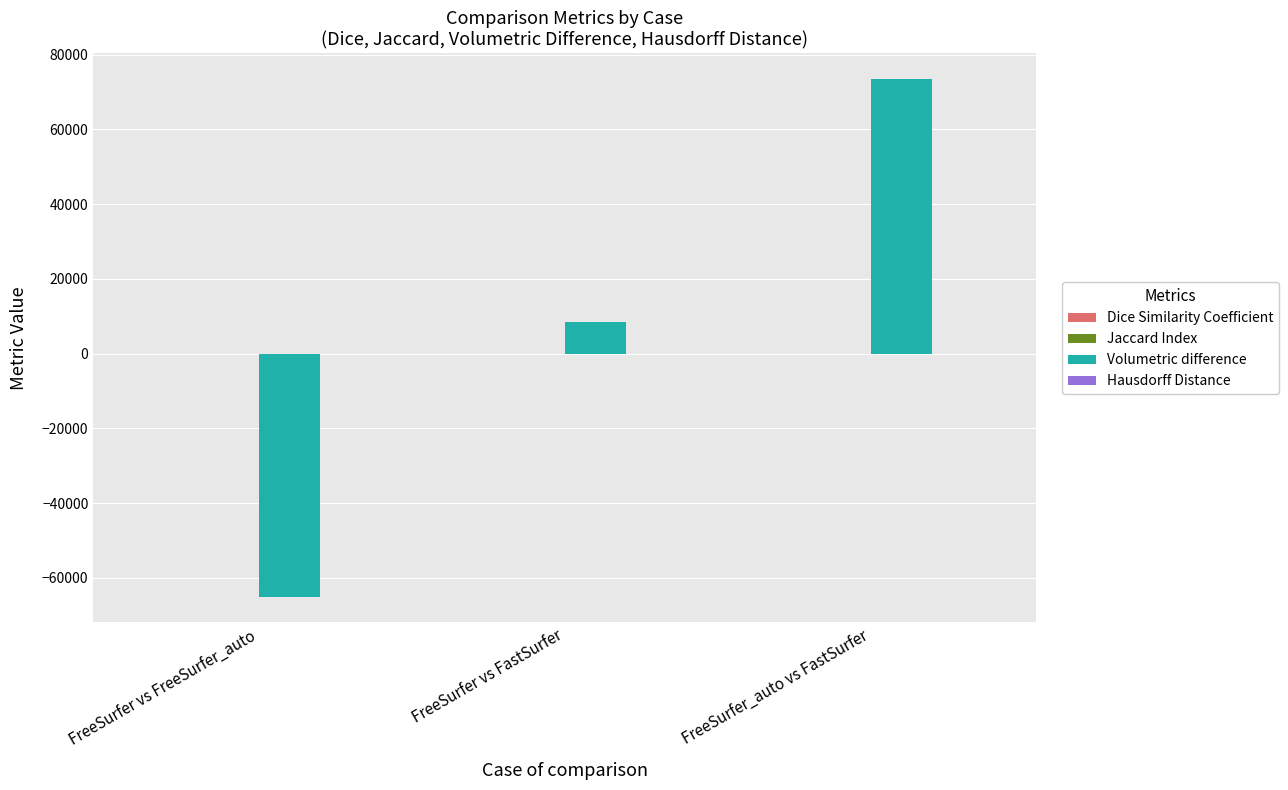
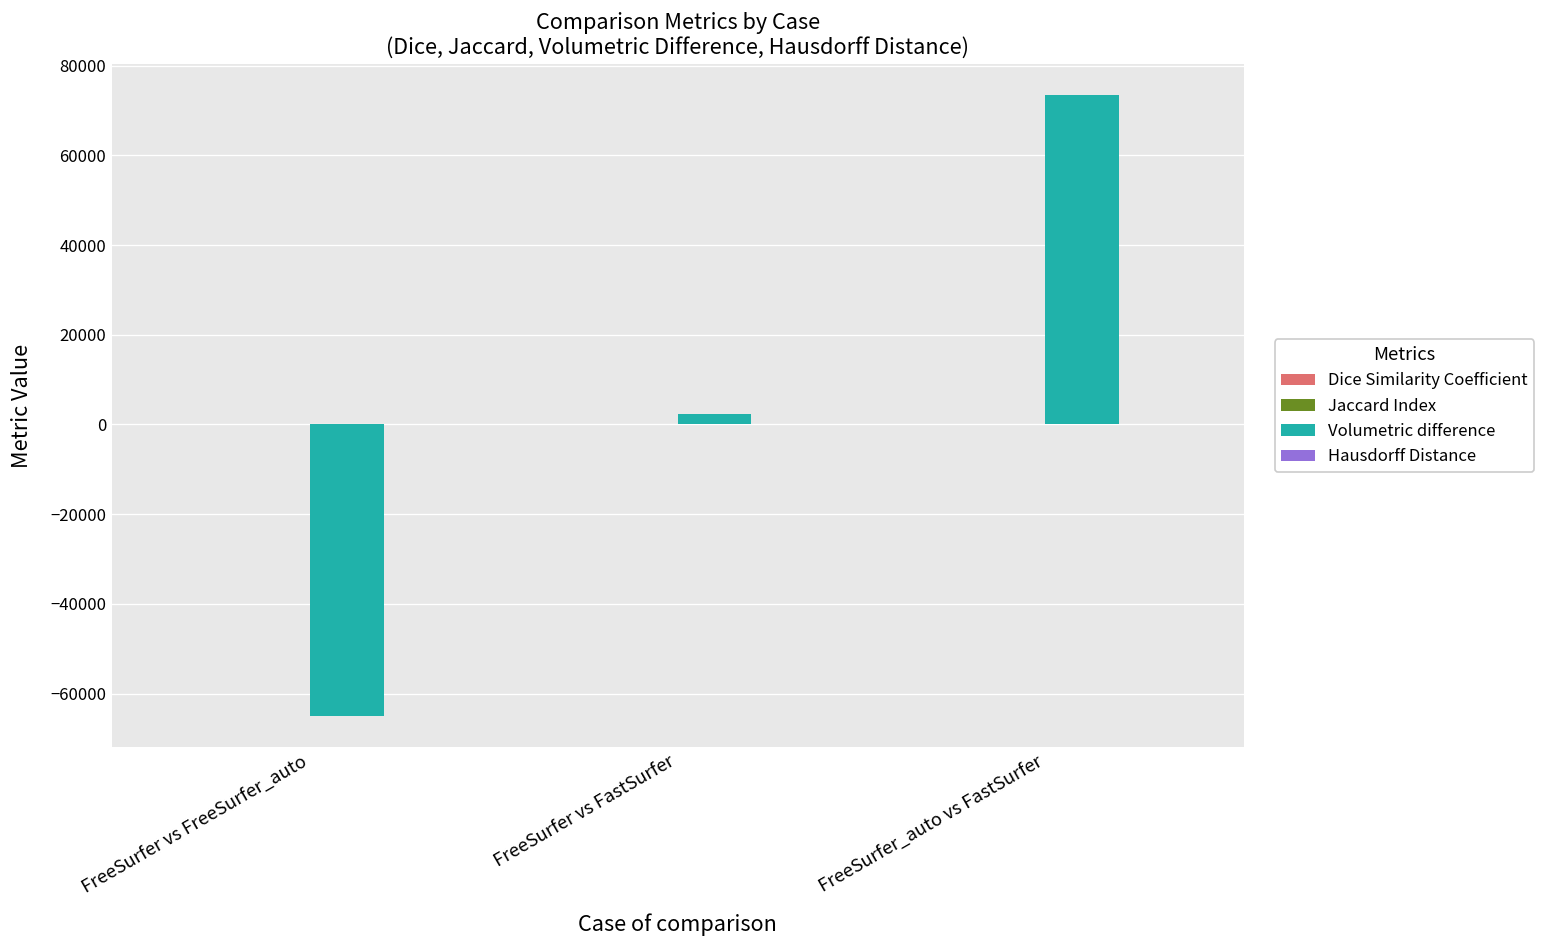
Volumetric difference, FreeSurfer vs FastSurfer: 8000 -> 2000
